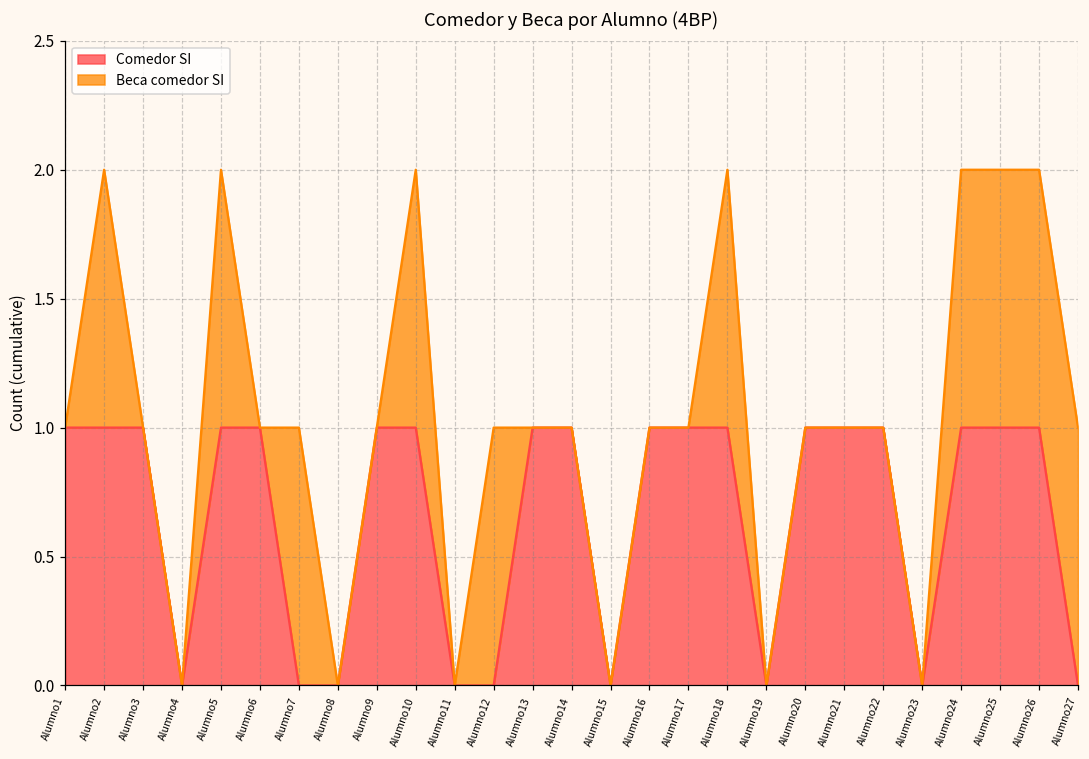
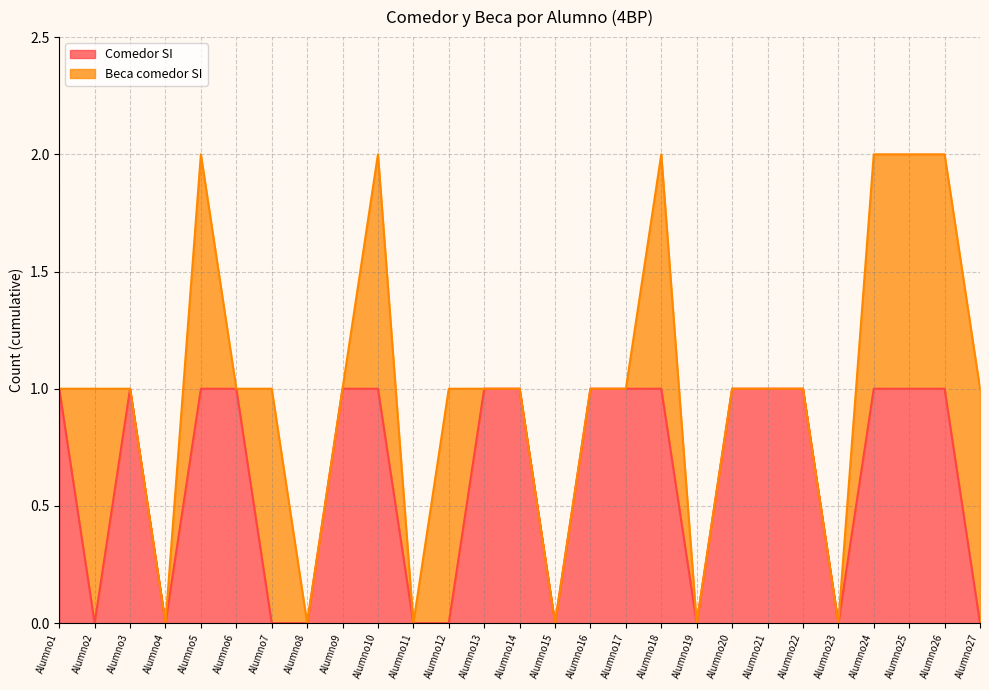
Comedor SI, Alumno2: 1 -> 0
